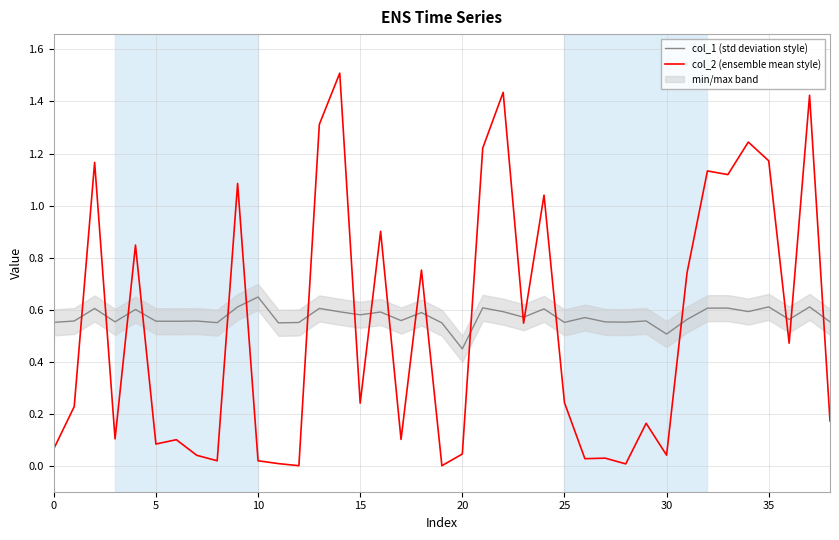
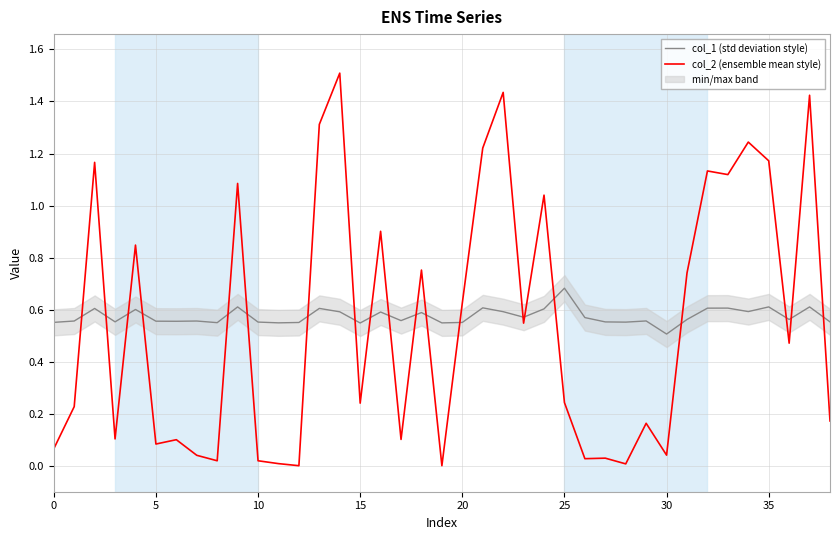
col_1 (std deviation style), 10: 0.65 -> 0.55
col_1 (std deviation style), 15: 0.58 -> 0.55
col_1 (std deviation style), 20: 0.45 -> 0.55
col_2 (ensemble mean style), 20: 0.05 -> 0.63
col_1 (std deviation style), 25: 0.55 -> 0.68
